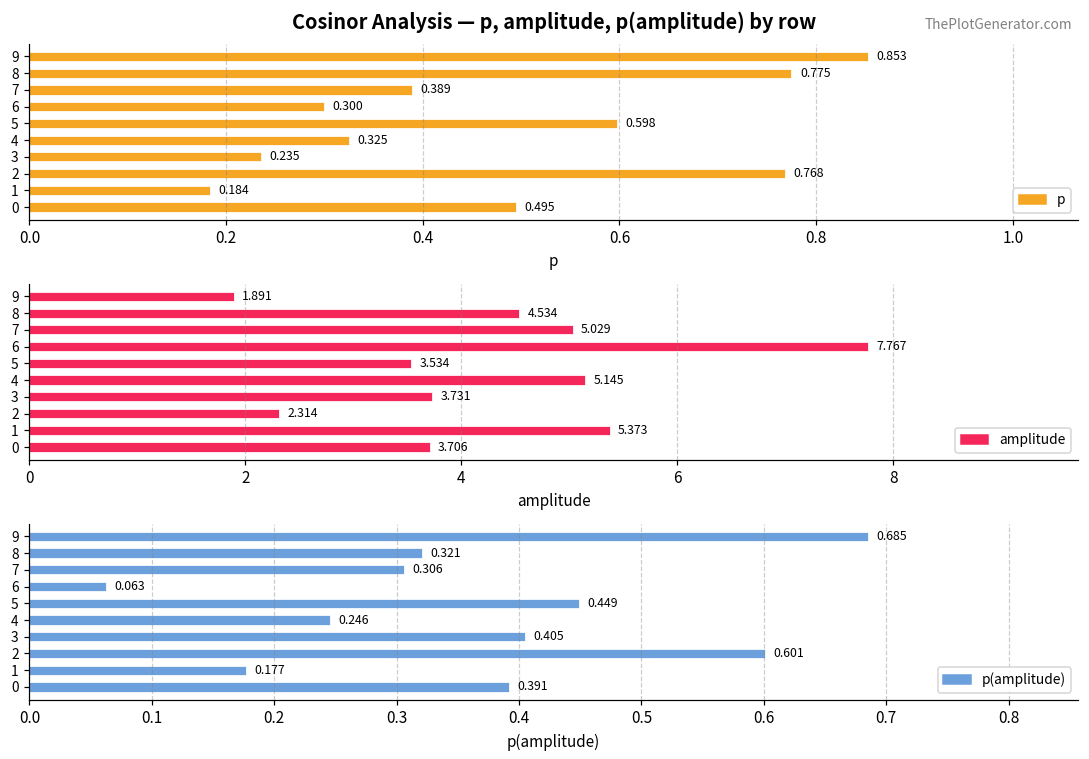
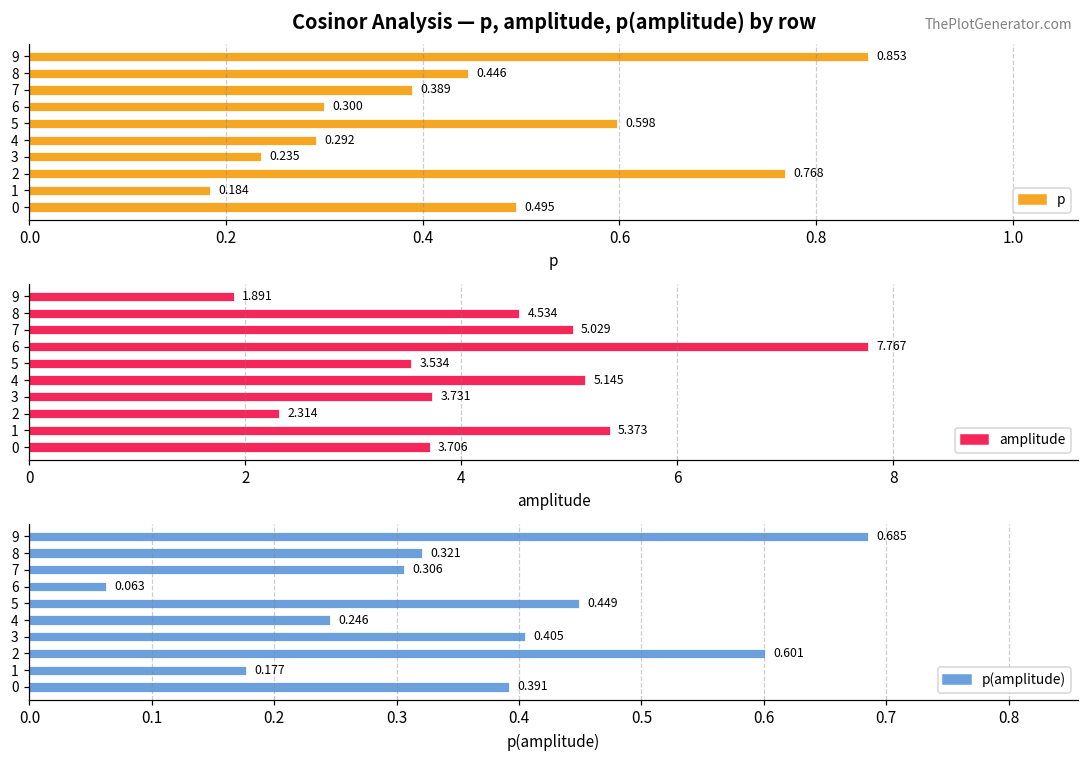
Cosinor Analysis — p, amplitude, p(amplitude) by row, 8: 0.775 -> 0.446
Cosinor Analysis — p, amplitude, p(amplitude) by row, 4: 0.325 -> 0.292
